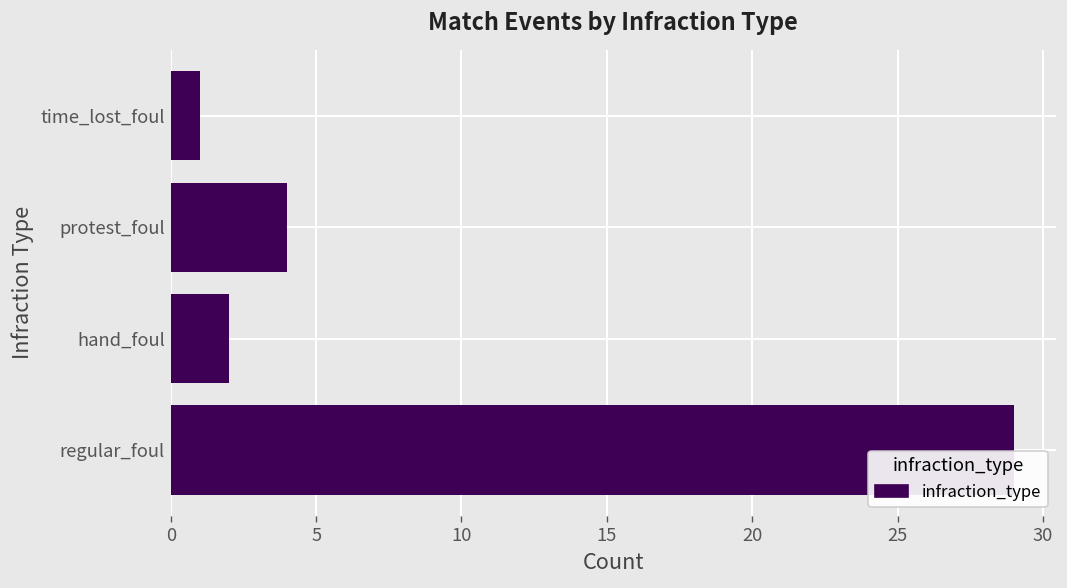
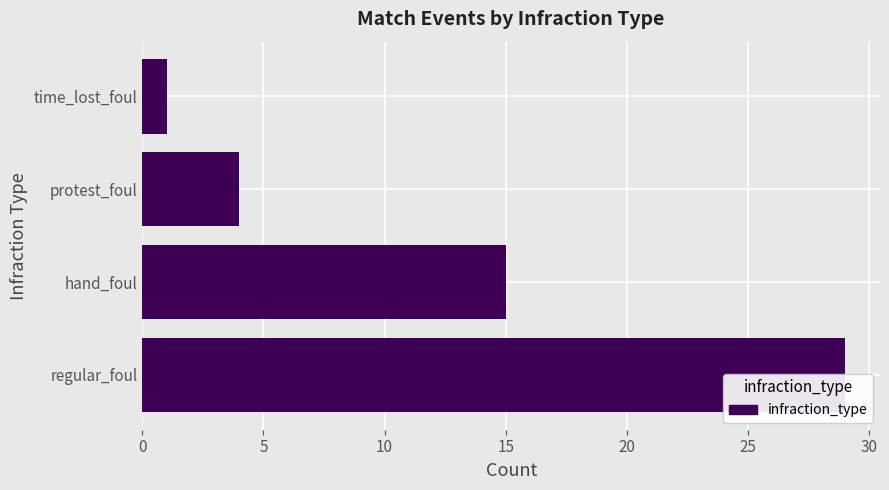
hand_foul: 2 -> 15
